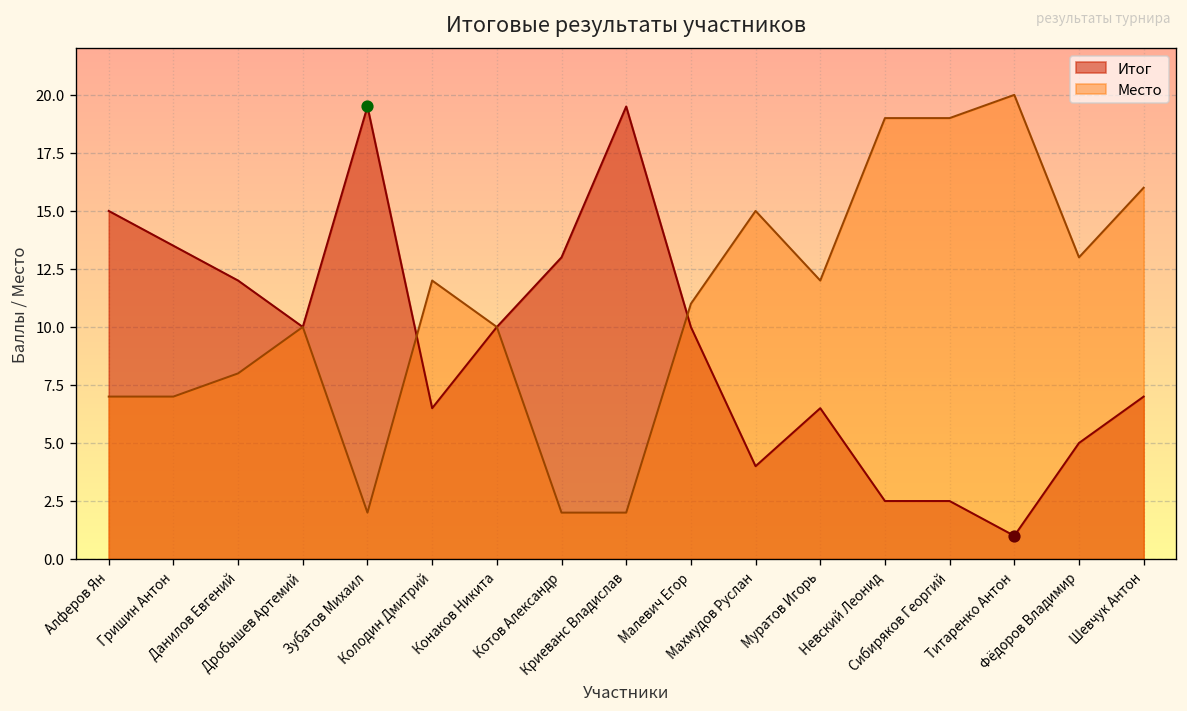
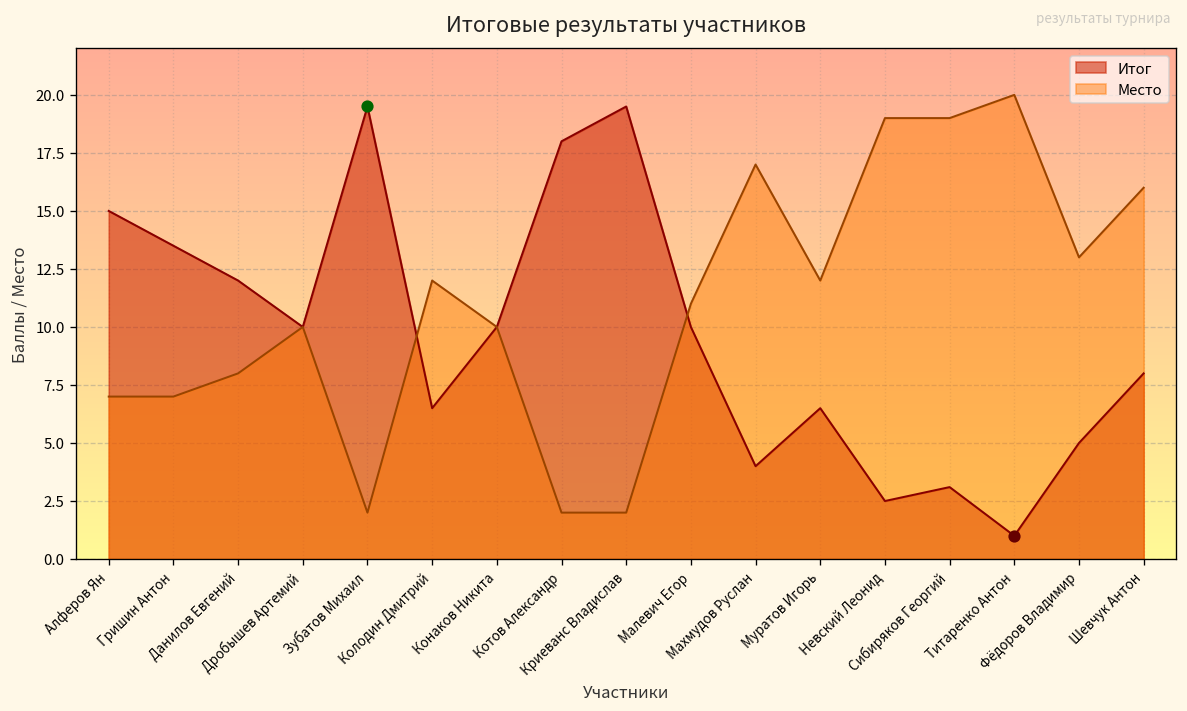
Итог, Котов Александр: 13 -> 18
Место, Махмудов Руслан: 15 -> 17
Итог, Сибиряков Георгий: 2.5 -> 3.1
Итог, Шевчук Антон: 7 -> 8
